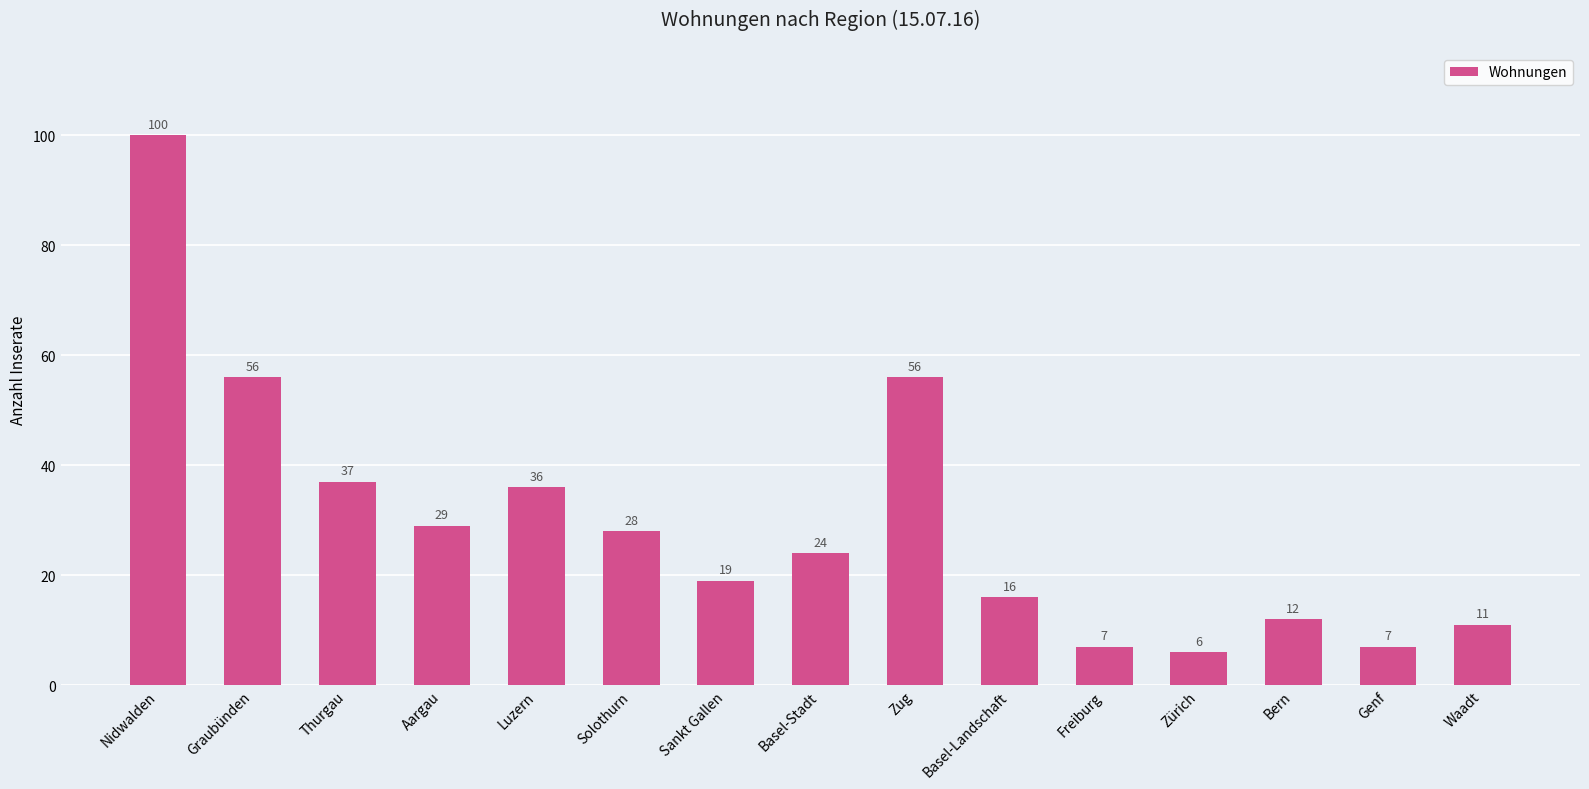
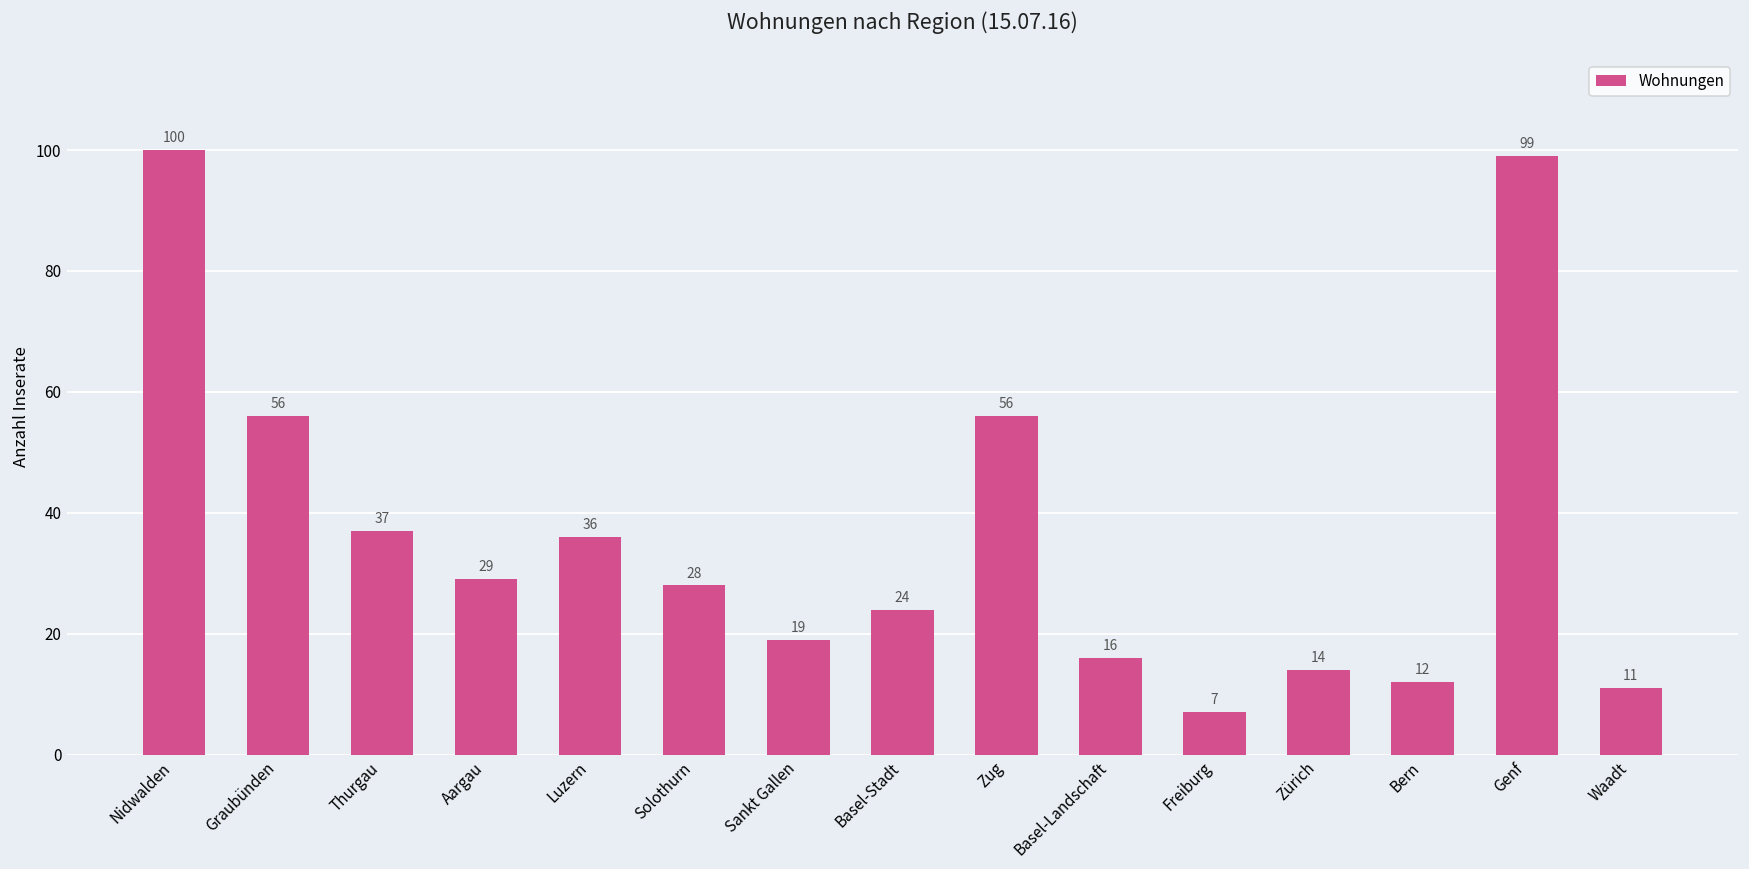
Zürich: 6 -> 14
Genf: 7 -> 99
